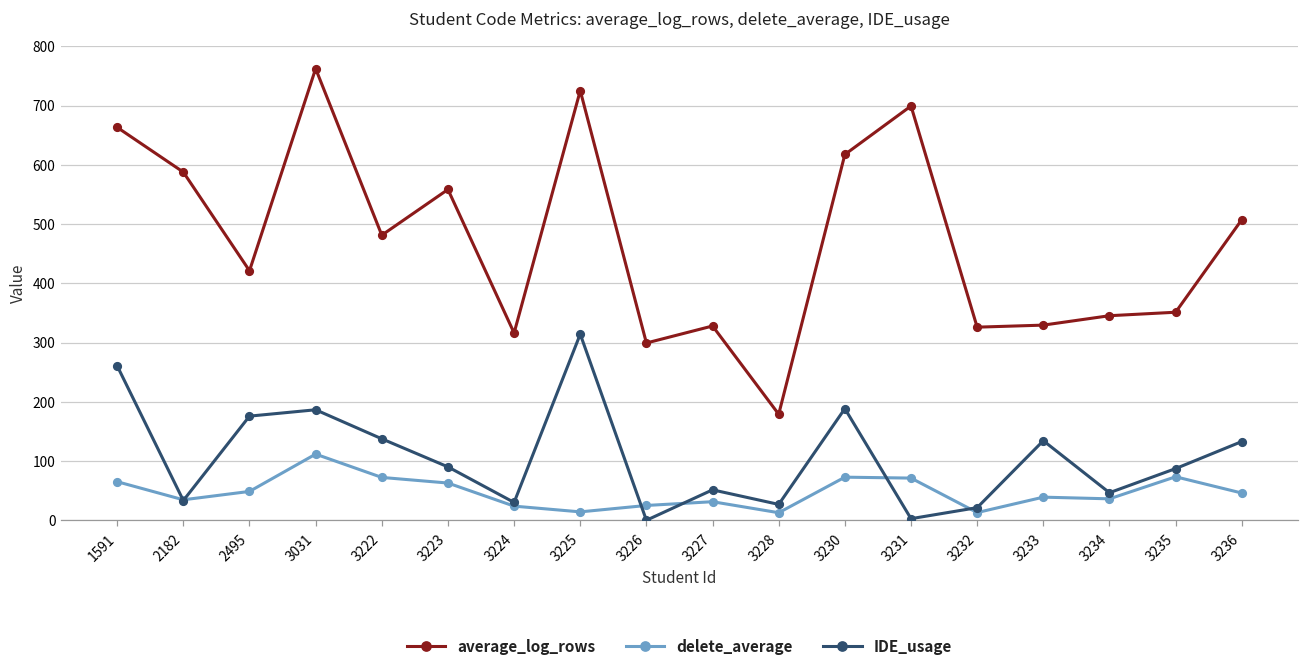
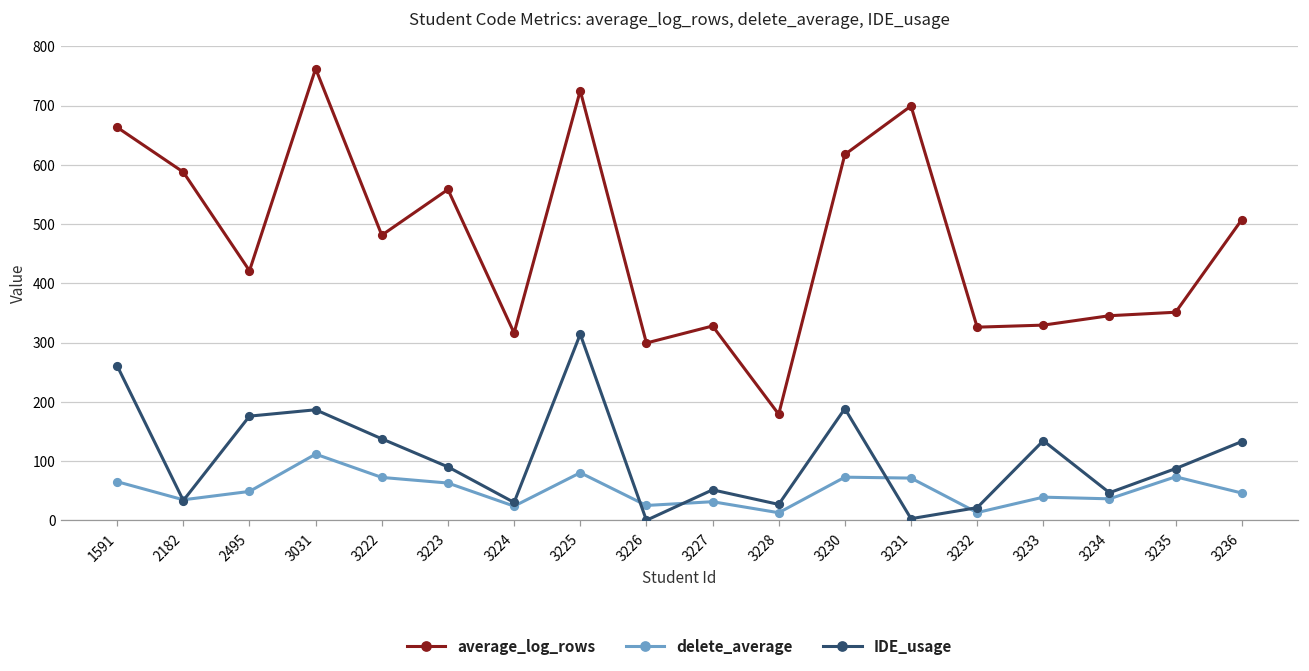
delete_average, 3225: 10 -> 80
